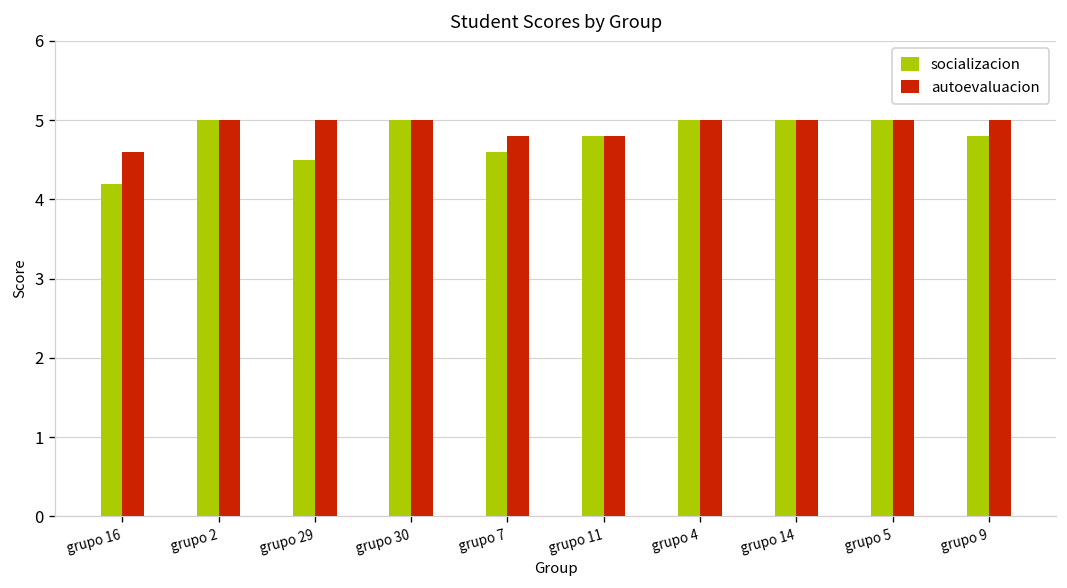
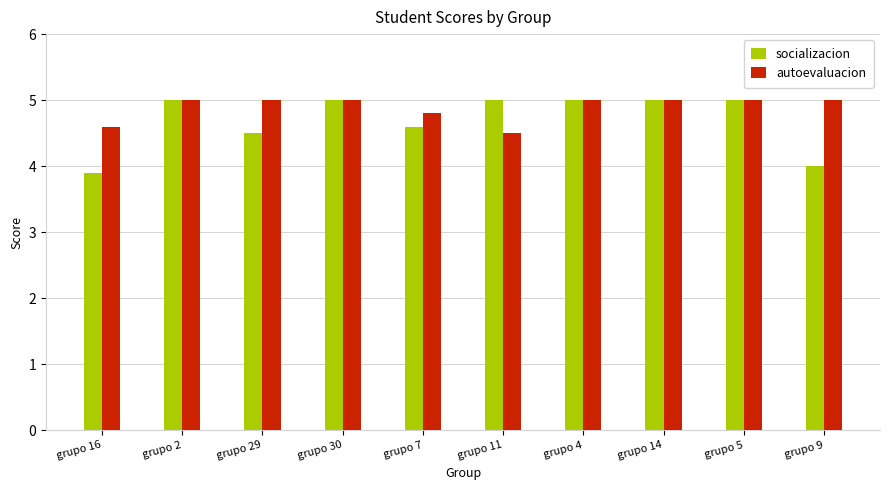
socializacion, grupo 16: 4.2 -> 3.9
socializacion, grupo 11: 4.8 -> 5.0
autoevaluacion, grupo 11: 4.8 -> 4.5
socializacion, grupo 9: 4.8 -> 4.0
